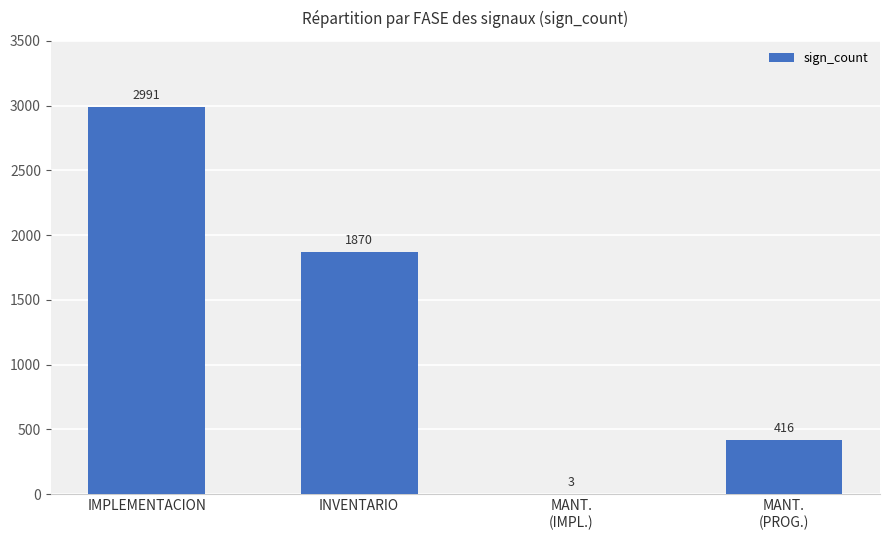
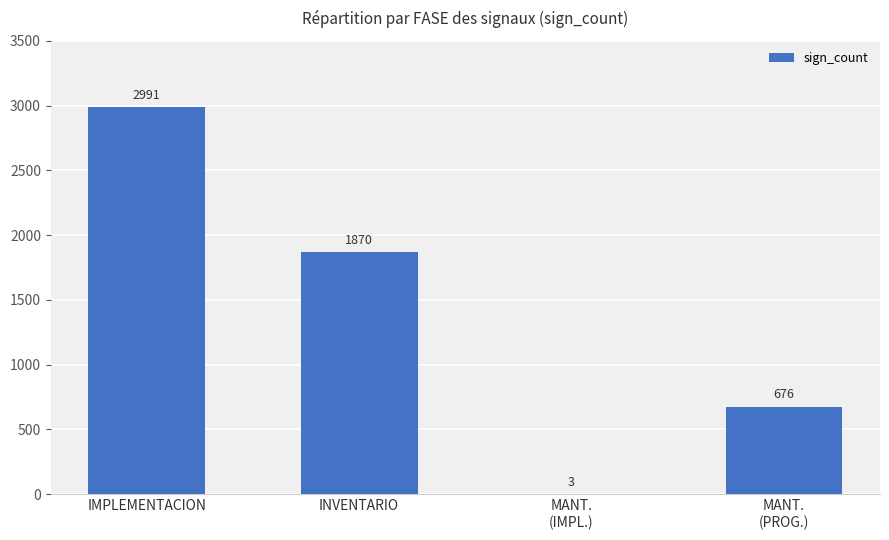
MANT. (PROG.): 416 -> 676
